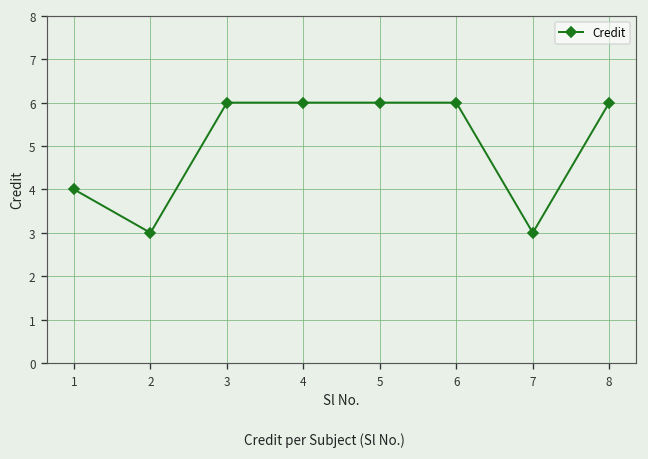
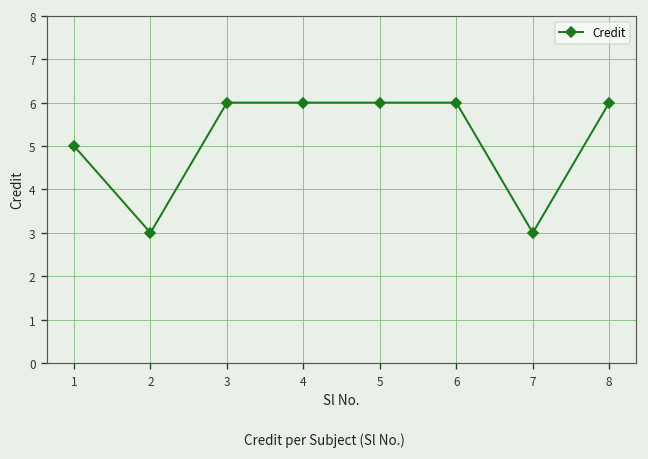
1: 4 -> 5
